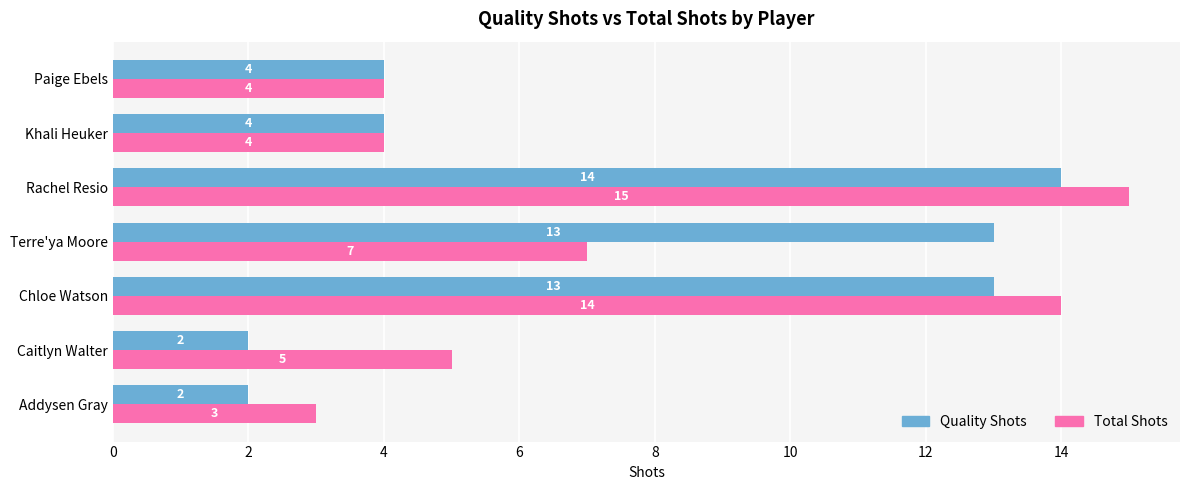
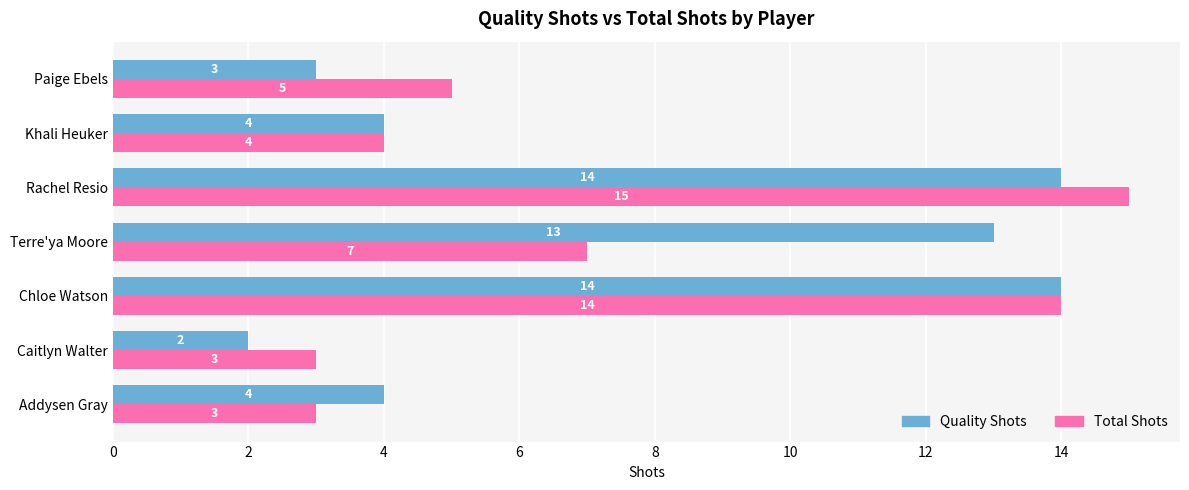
Quality Shots, Paige Ebels: 4 -> 3
Total Shots, Paige Ebels: 4 -> 5
Quality Shots, Chloe Watson: 13 -> 14
Total Shots, Caitlyn Walter: 5 -> 3
Quality Shots, Addysen Gray: 2 -> 4
